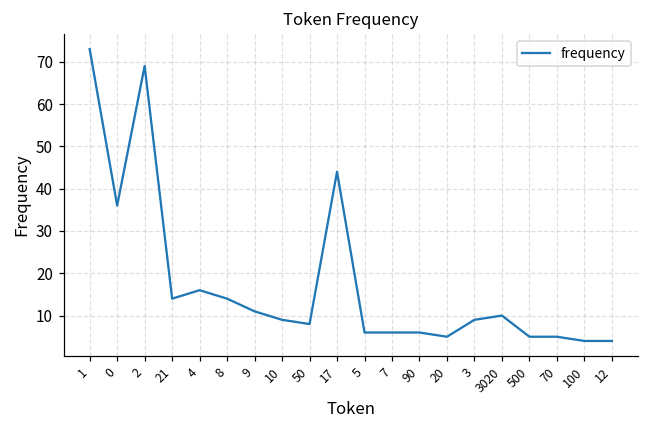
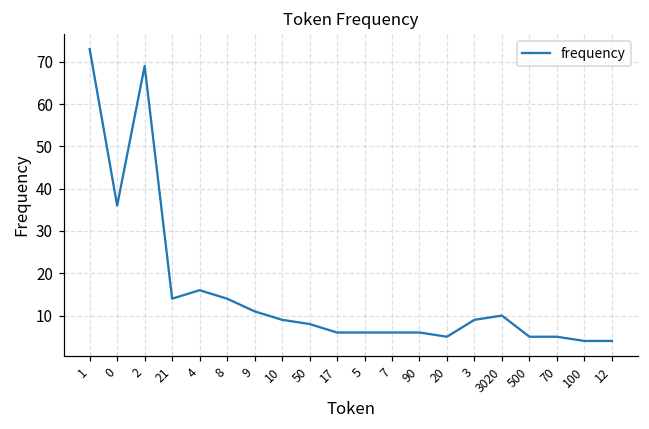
17: 44 -> 6
